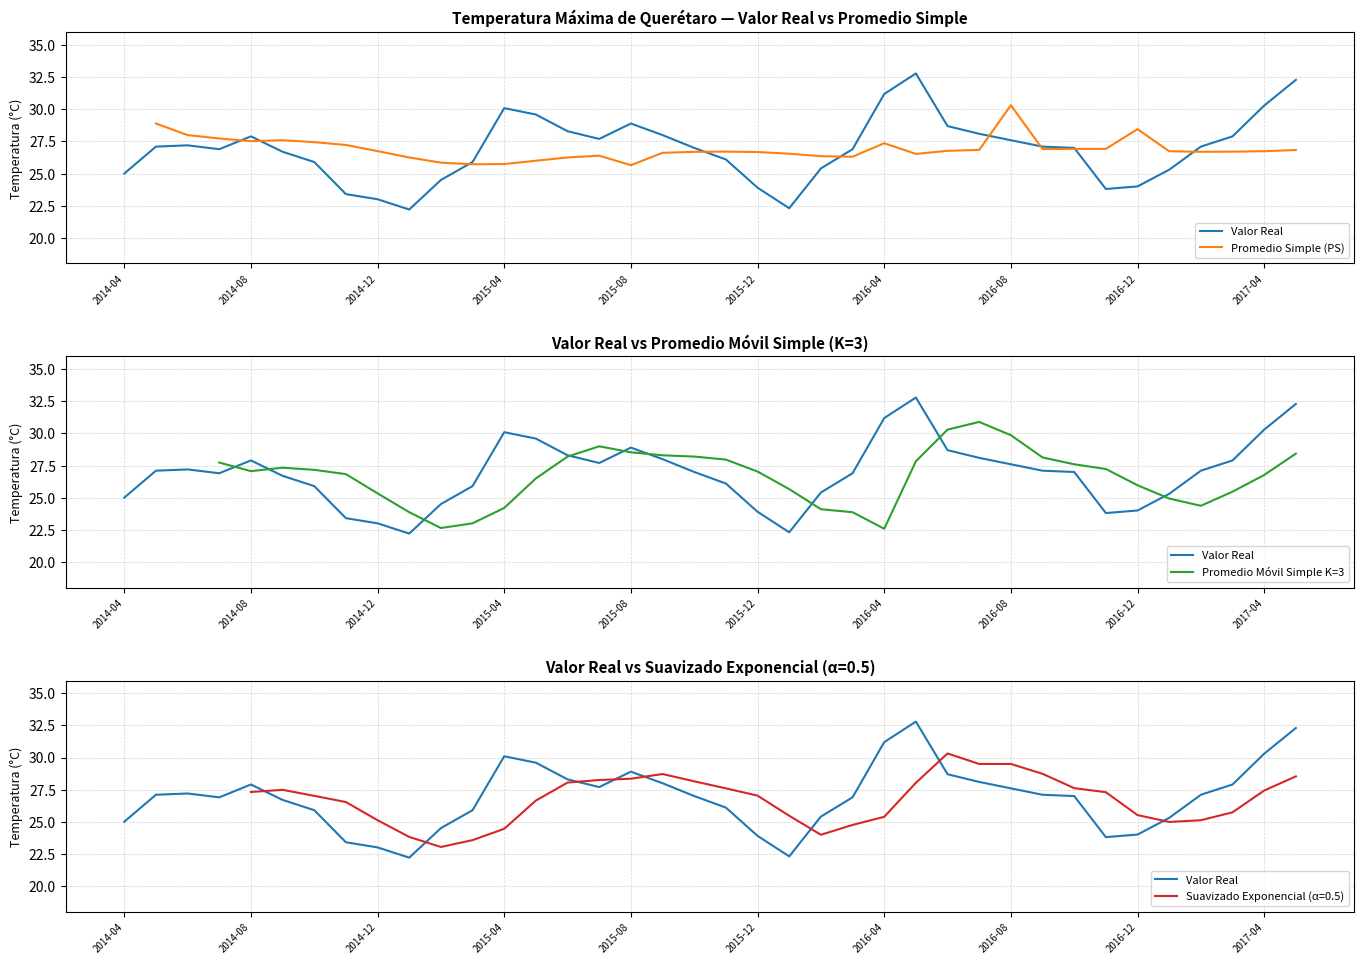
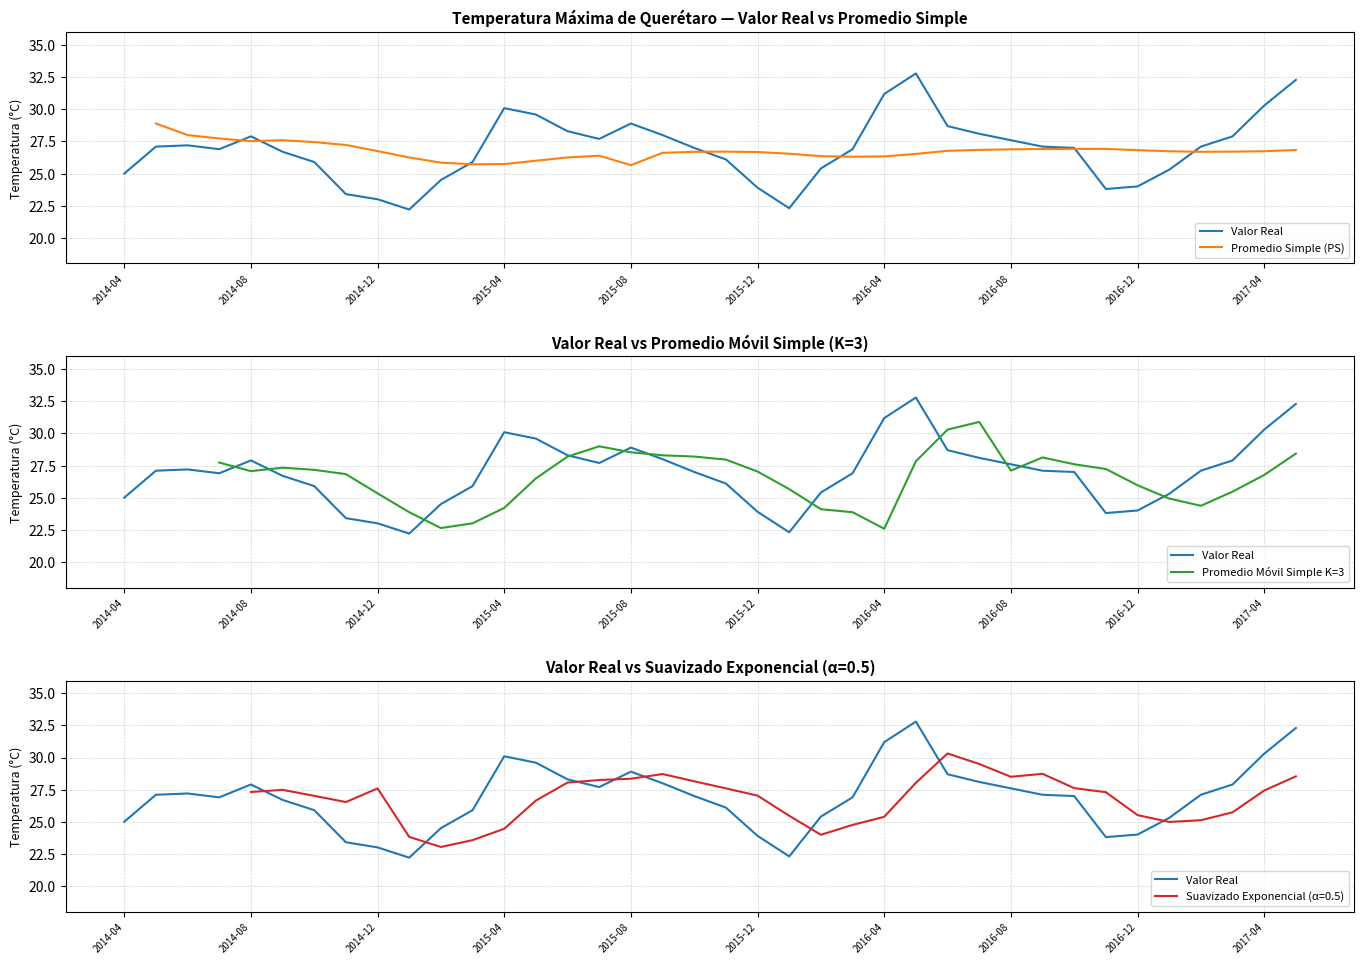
Temperatura Máxima de Querétaro — Valor Real vs Promedio Simple, Promedio Simple (PS), 2016-04: 27.4 -> 26.3
Temperatura Máxima de Querétaro — Valor Real vs Promedio Simple, Promedio Simple (PS), 2016-08: 30.3 -> 26.9
Temperatura Máxima de Querétaro — Valor Real vs Promedio Simple, Promedio Simple (PS), 2016-12: 28.5 -> 26.8
Valor Real vs Promedio Móvil Simple (K=3), Promedio Móvil Simple K=3, 2016-08: 29.9 -> 27.1
Valor Real vs Suavizado Exponencial (α=0.5), Suavizado Exponencial (α=0.5), 2014-12: 25.1 -> 27.6
Valor Real vs Suavizado Exponencial (α=0.5), Suavizado Exponencial (α=0.5), 2016-08: 29.5 -> 28.5
